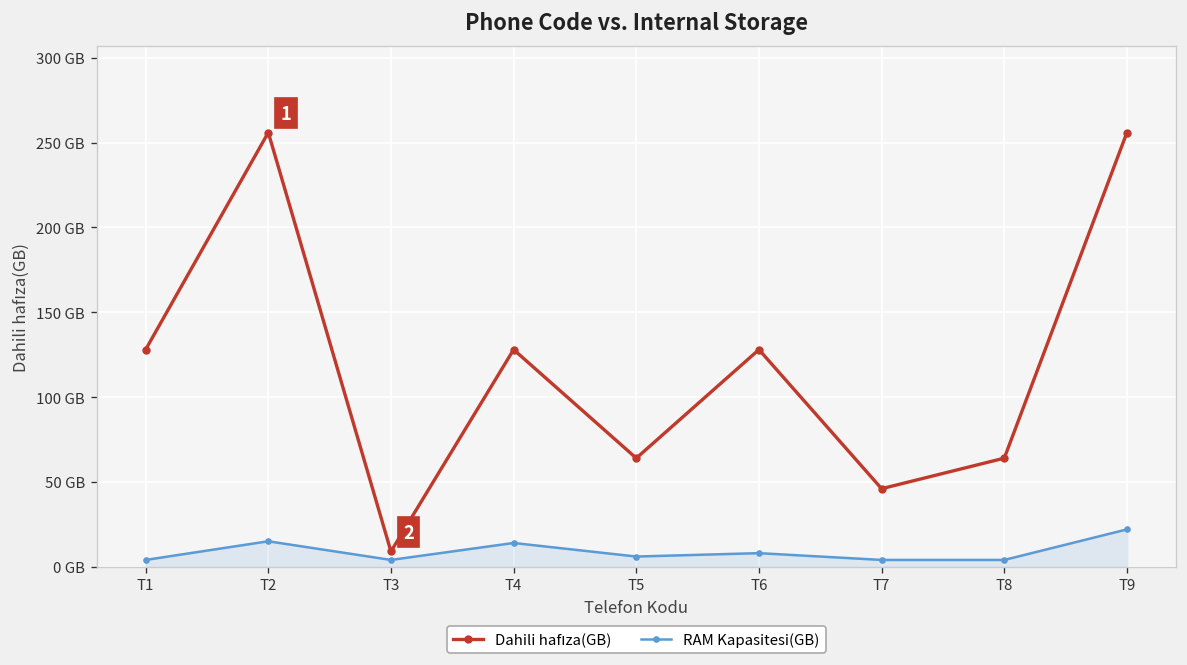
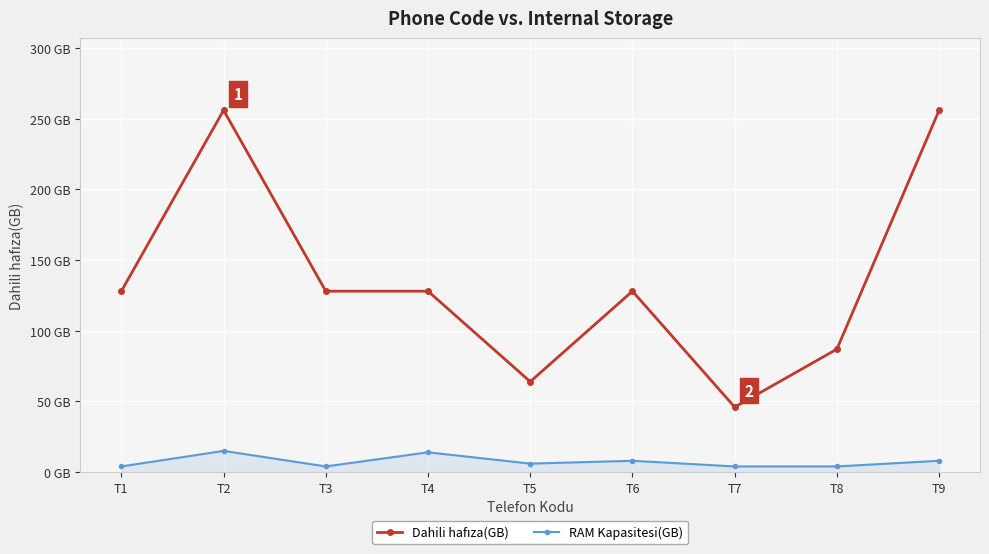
Dahili hafıza(GB), T3: 9 GB -> 128 GB
Dahili hafıza(GB), T8: 64 GB -> 87 GB
RAM Kapasitesi(GB), T9: 22 GB -> 8 GB
